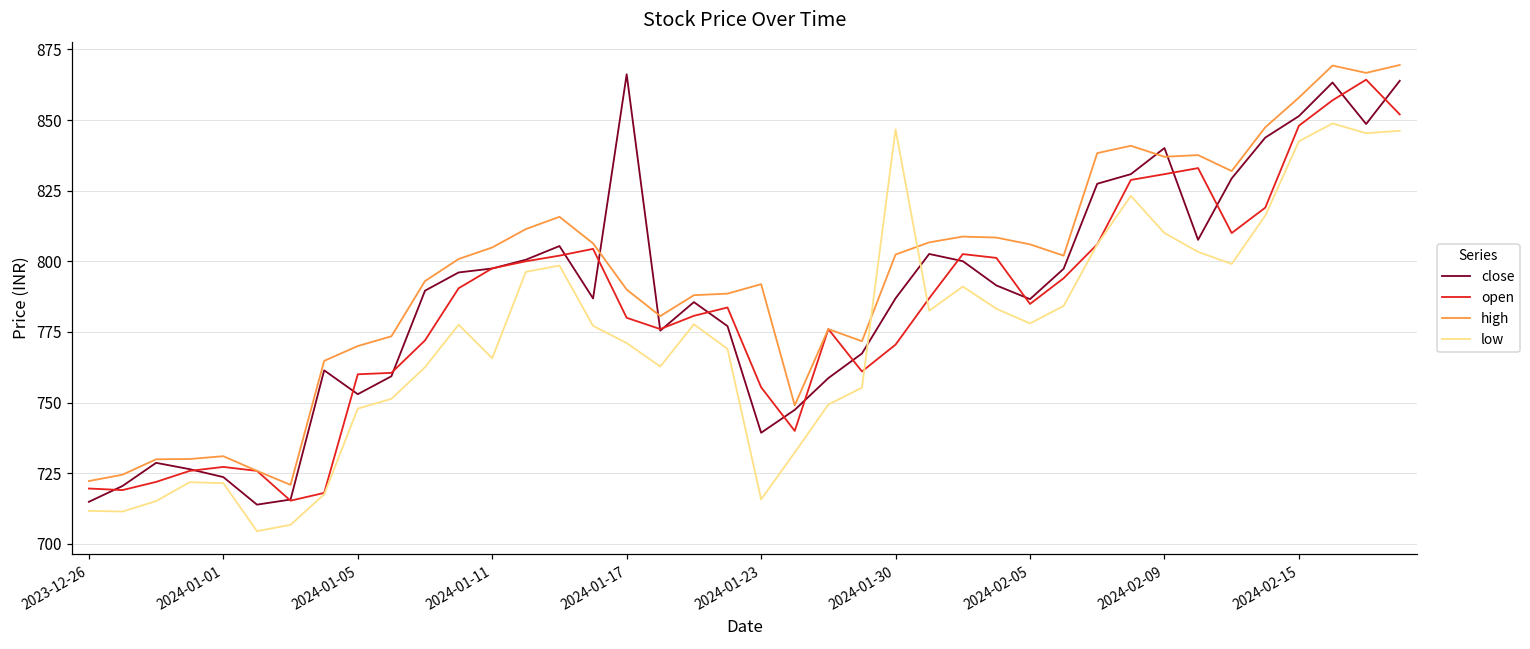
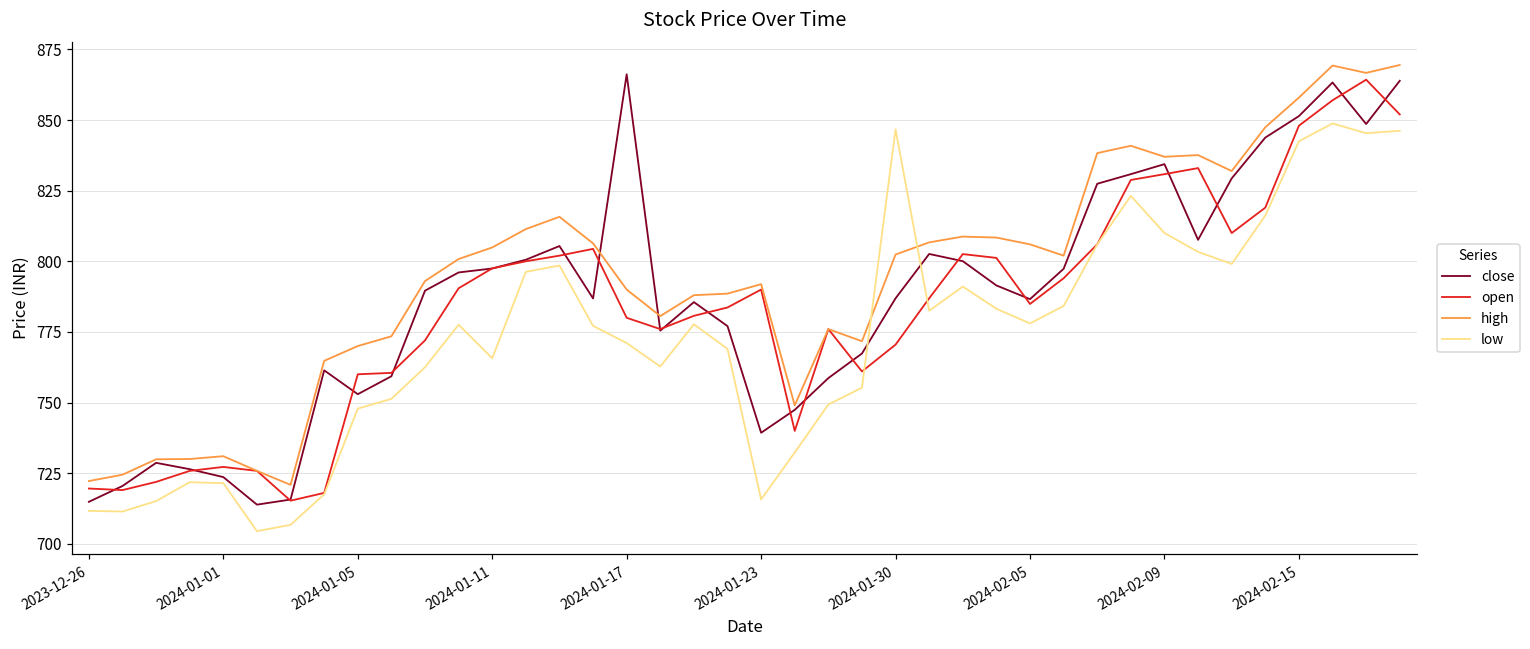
open, 2024-01-23: 755 -> 790
close, 2024-02-09: 840 -> 834
